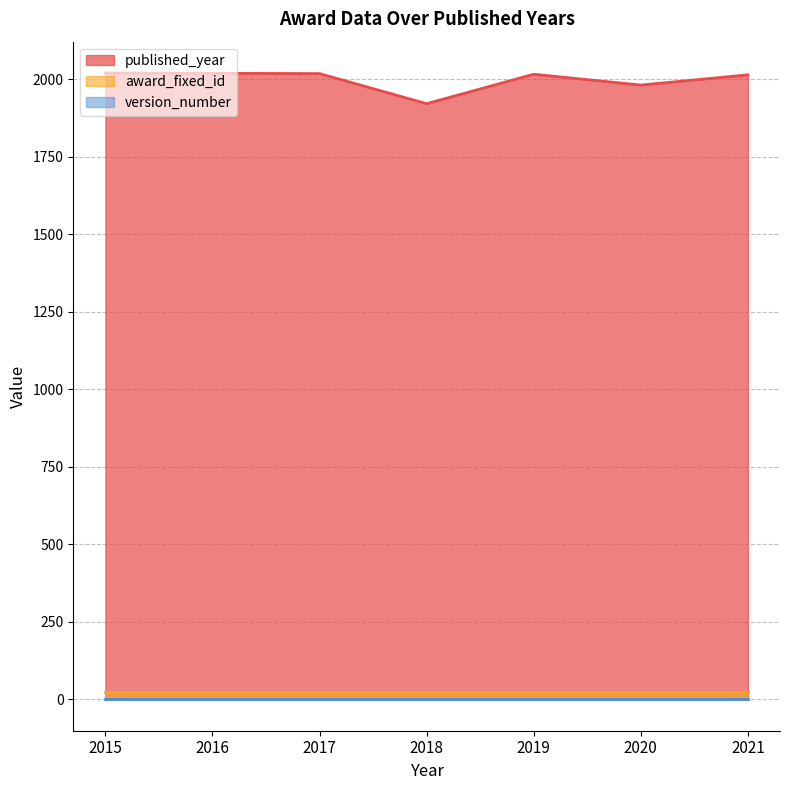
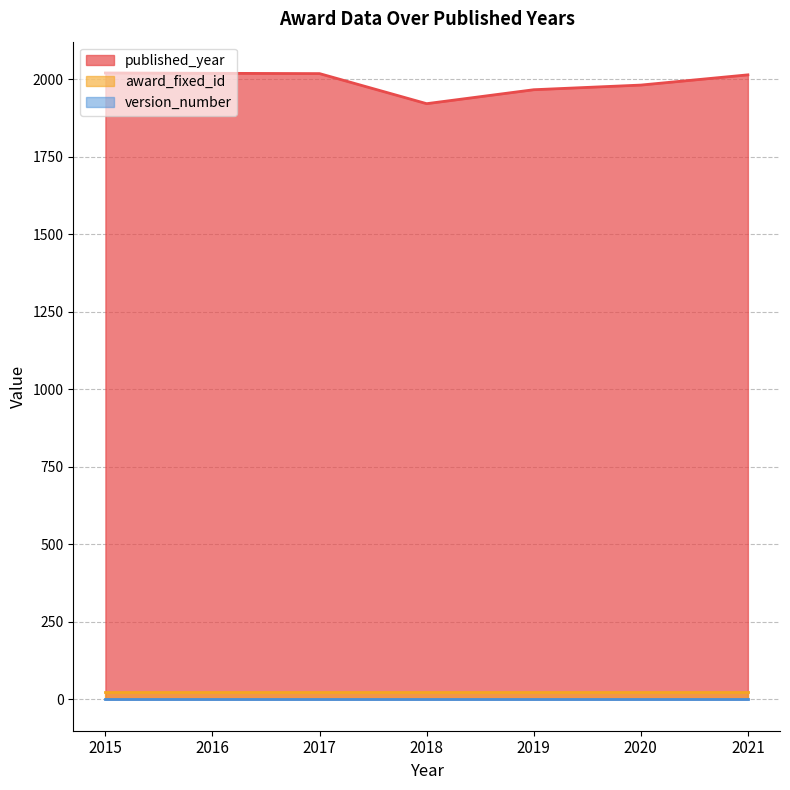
published_year, 2019: 2020 -> 1970
